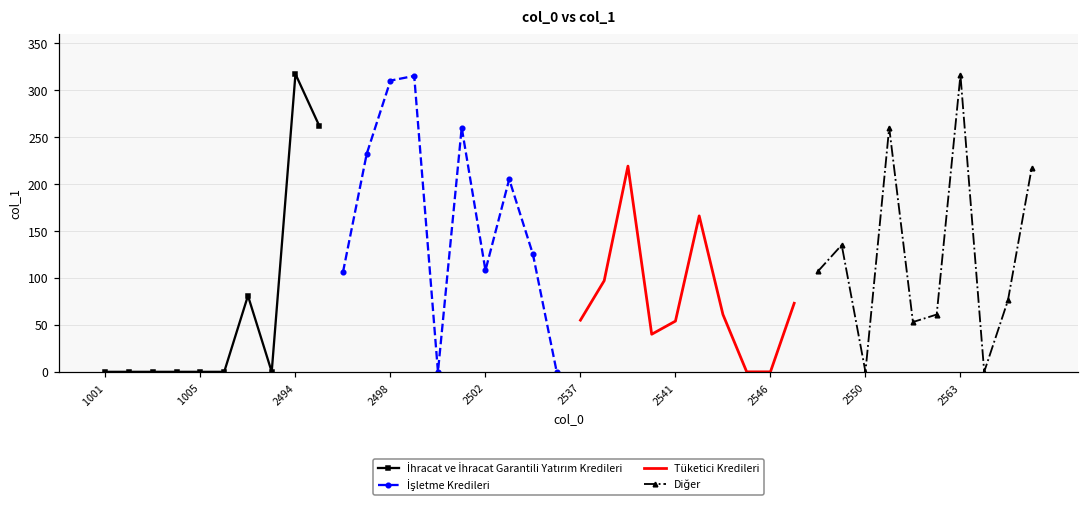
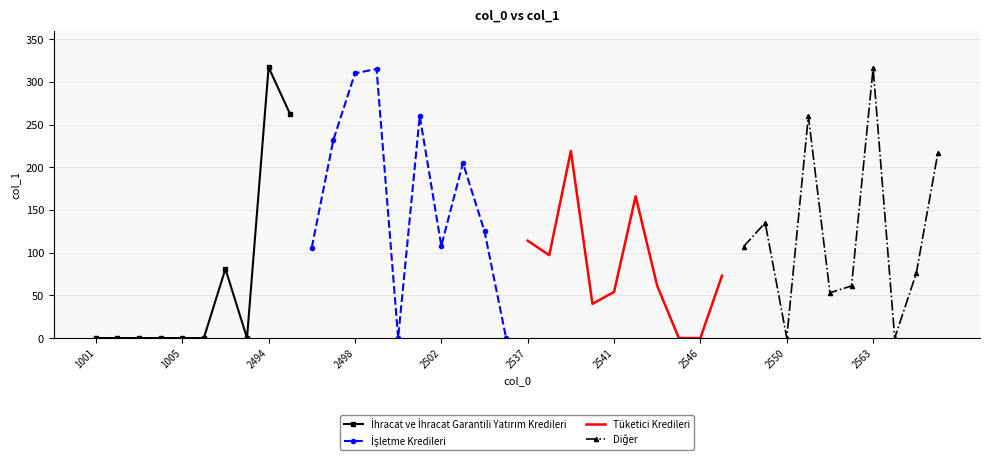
Tüketici Kredileri, 2537: 60 -> 110
